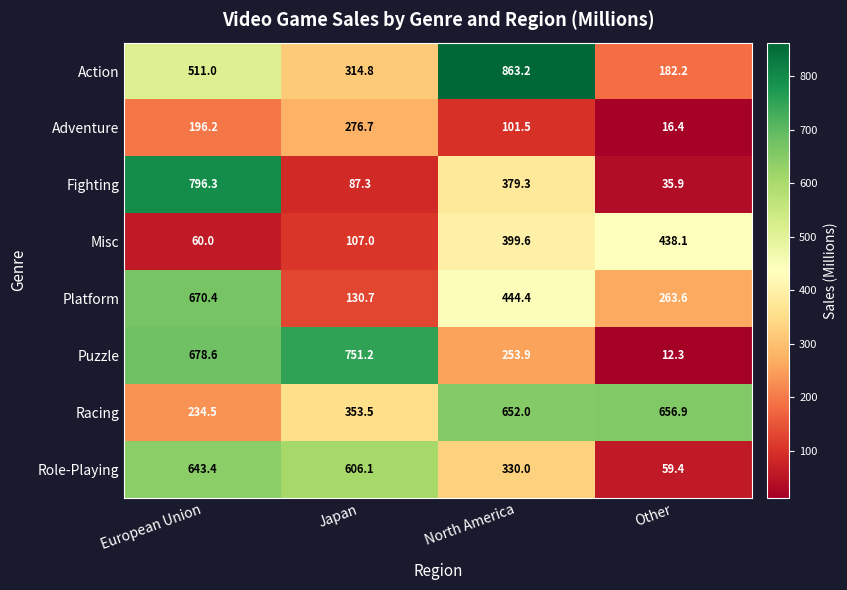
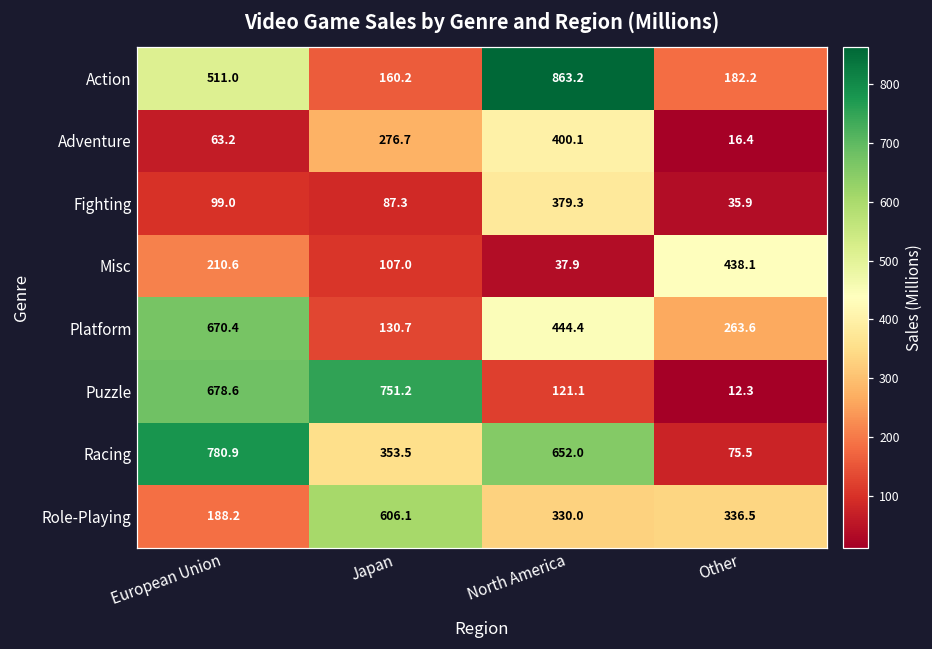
Action, Japan: 314.8 -> 160.2
Adventure, European Union: 196.2 -> 63.2
Adventure, North America: 101.5 -> 400.1
Fighting, European Union: 796.3 -> 99.0
Misc, European Union: 60.0 -> 210.6
Misc, North America: 399.6 -> 37.9
Puzzle, North America: 253.9 -> 121.1
Racing, European Union: 234.5 -> 780.9
Racing, Other: 656.9 -> 75.5
Role-Playing, European Union: 643.4 -> 188.2
Role-Playing, Other: 59.4 -> 336.5
